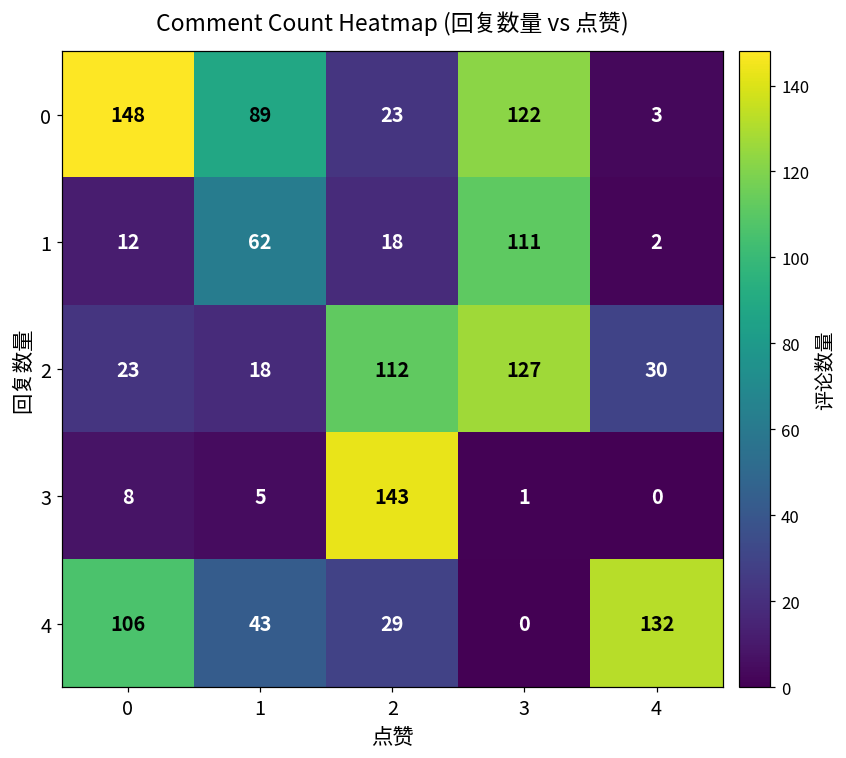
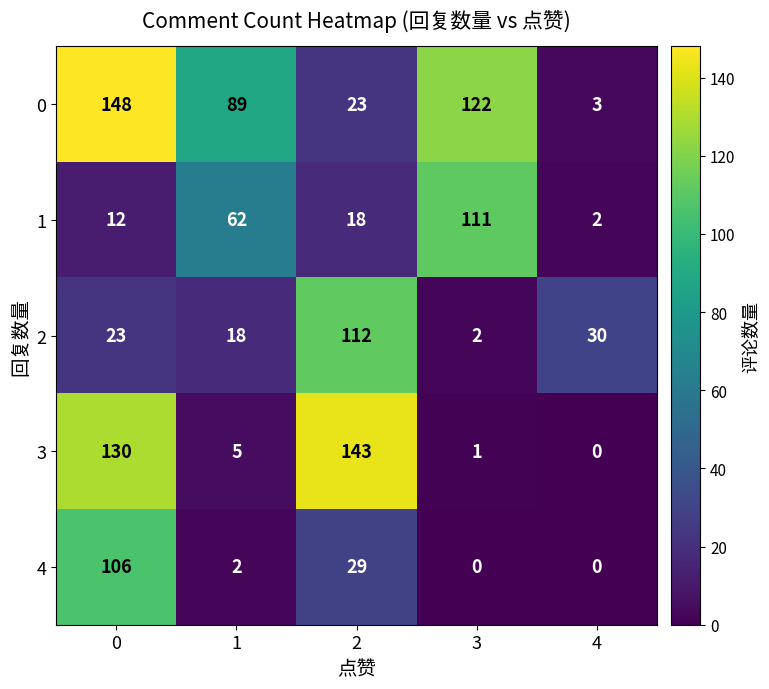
2, 3: 127 -> 2
3, 0: 8 -> 130
4, 1: 43 -> 2
4, 4: 132 -> 0
